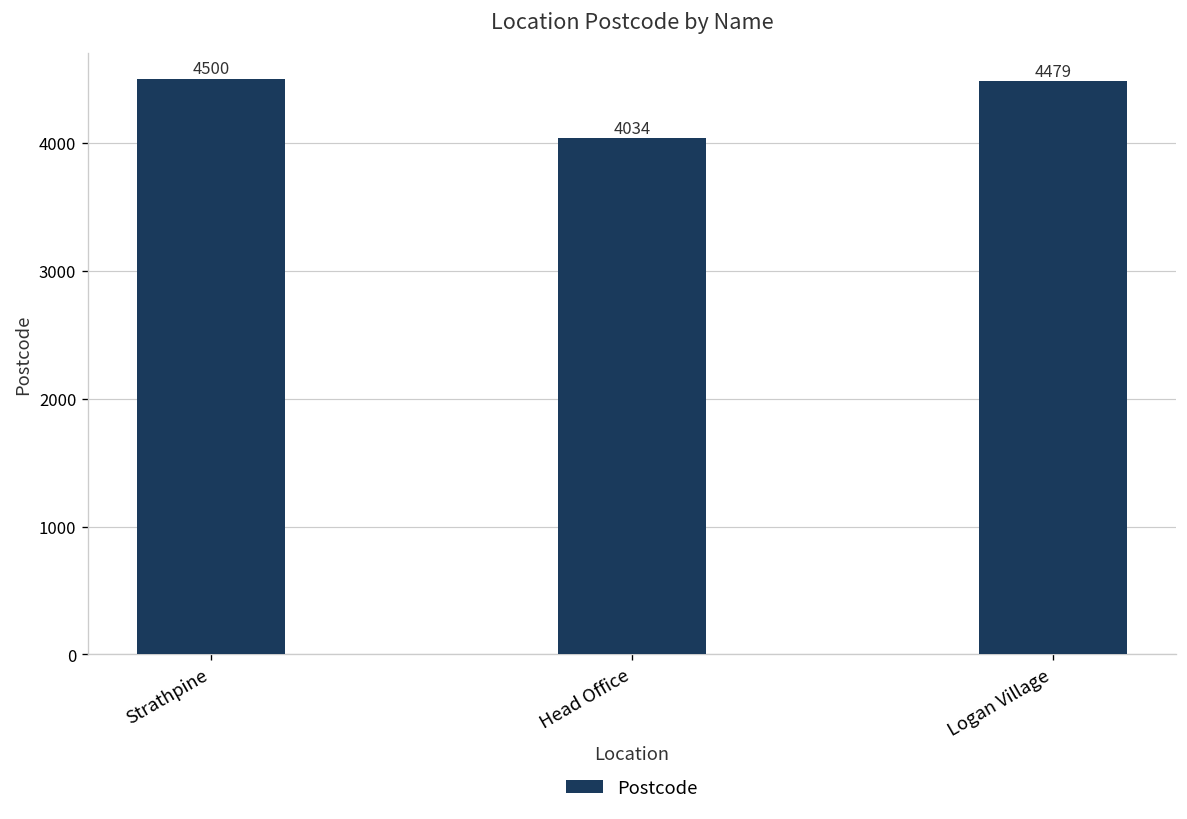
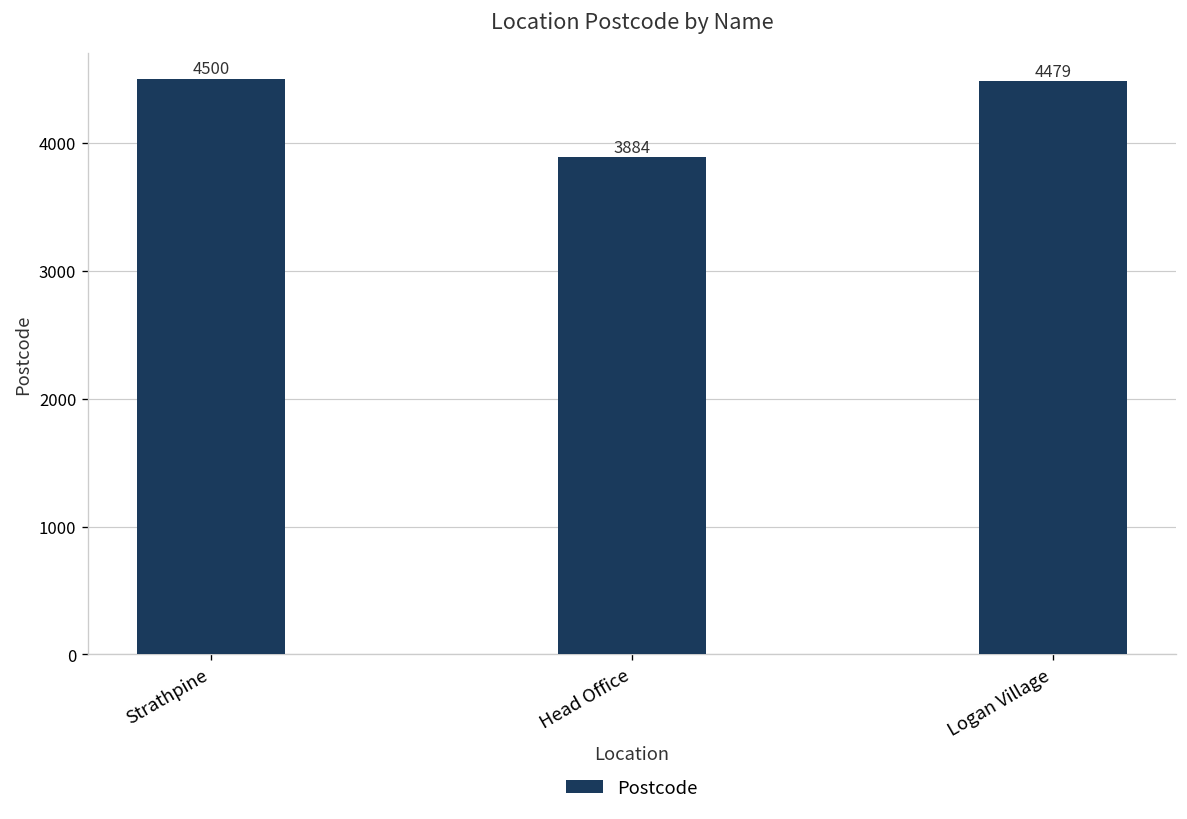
Head Office: 4034 -> 3884
